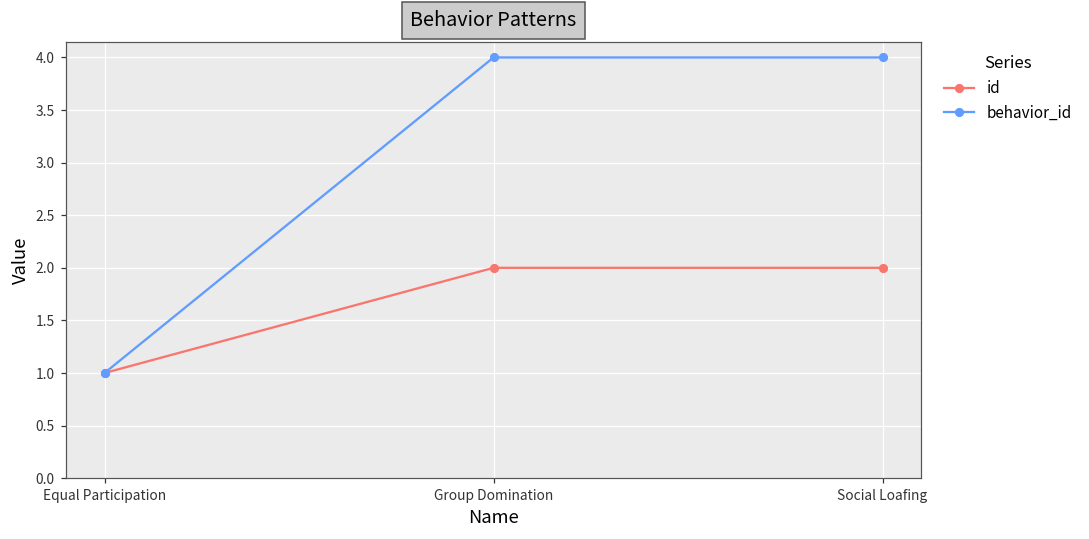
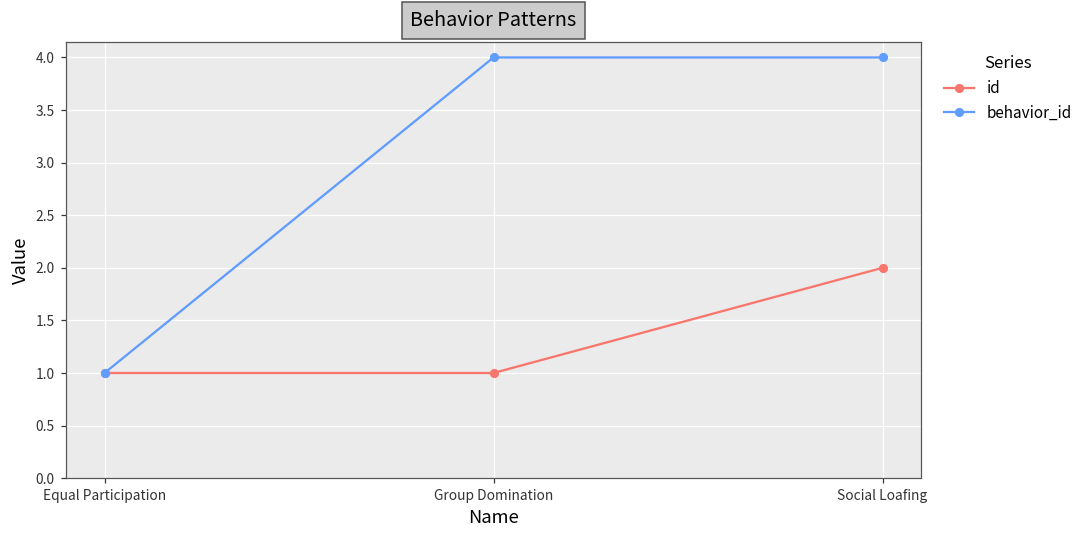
id, Group Domination: 2 -> 1
